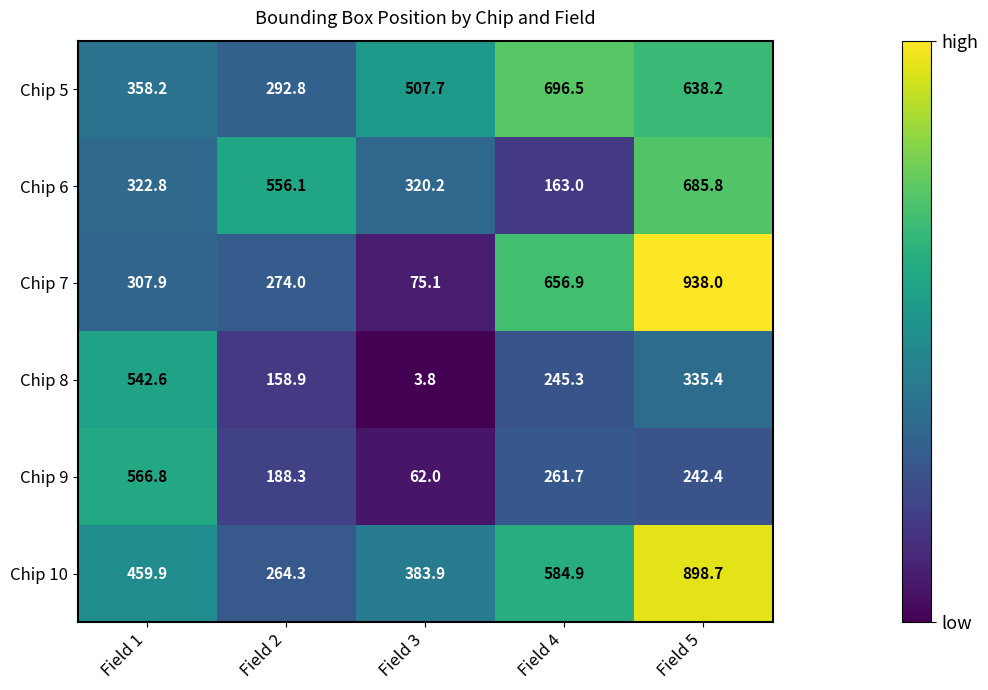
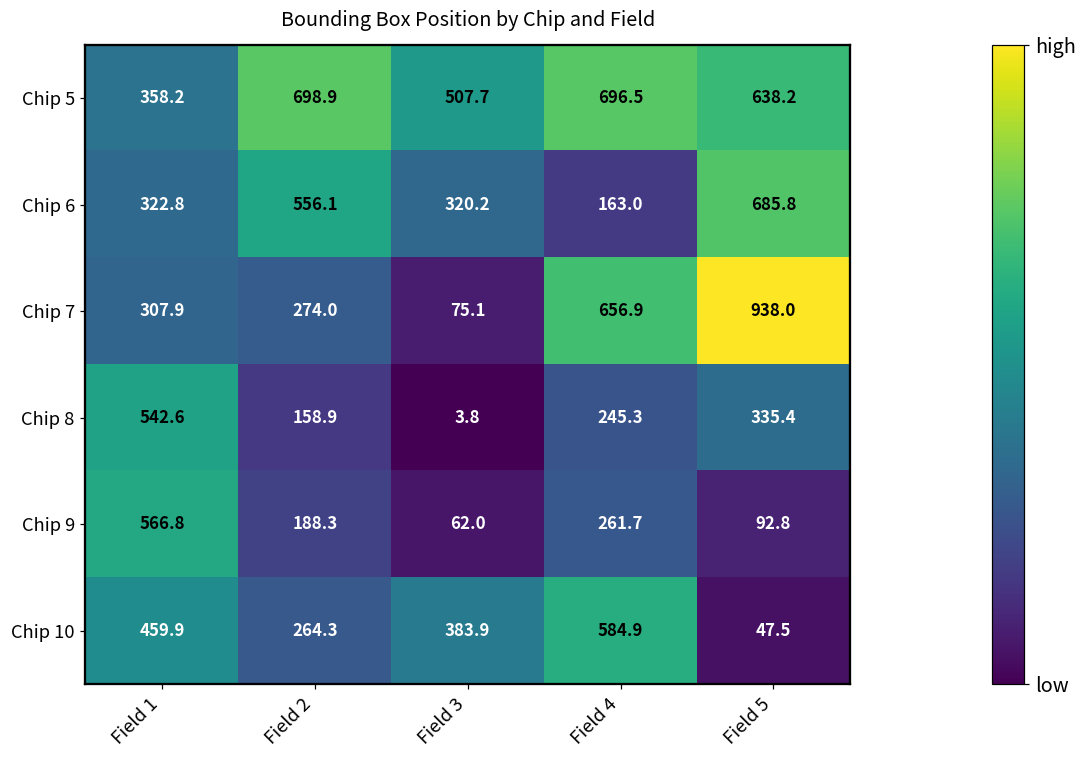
Chip 5, Field 2: 292.8 -> 698.9
Chip 9, Field 5: 242.4 -> 92.8
Chip 10, Field 5: 898.7 -> 47.5
